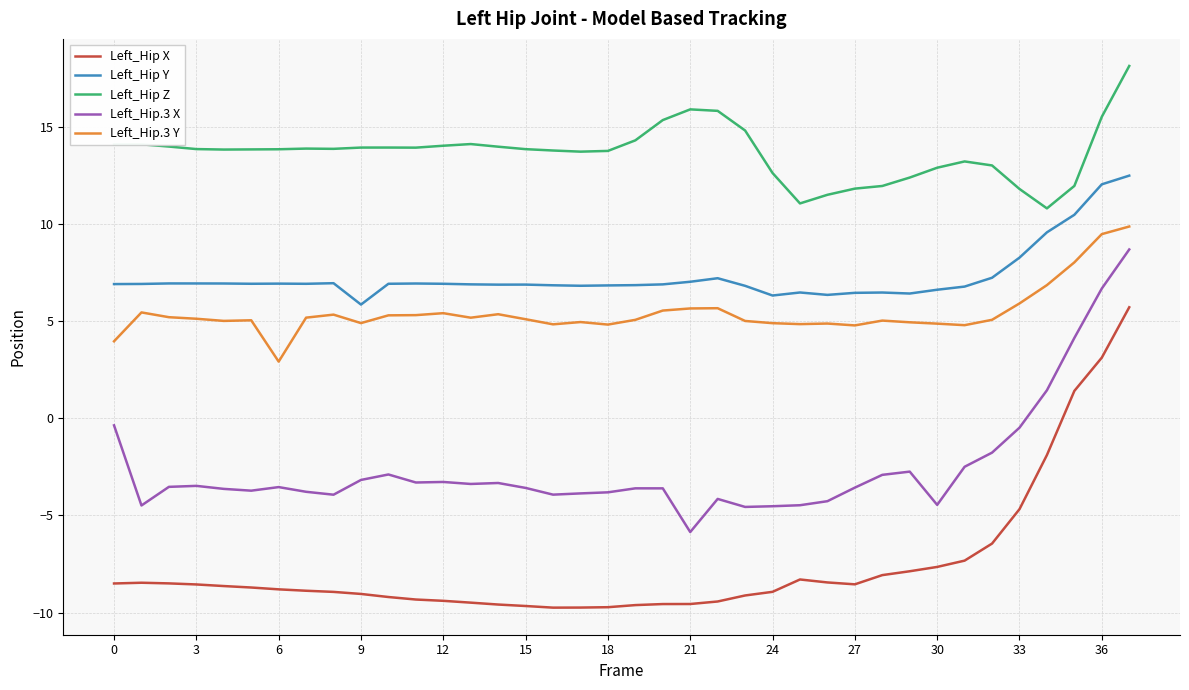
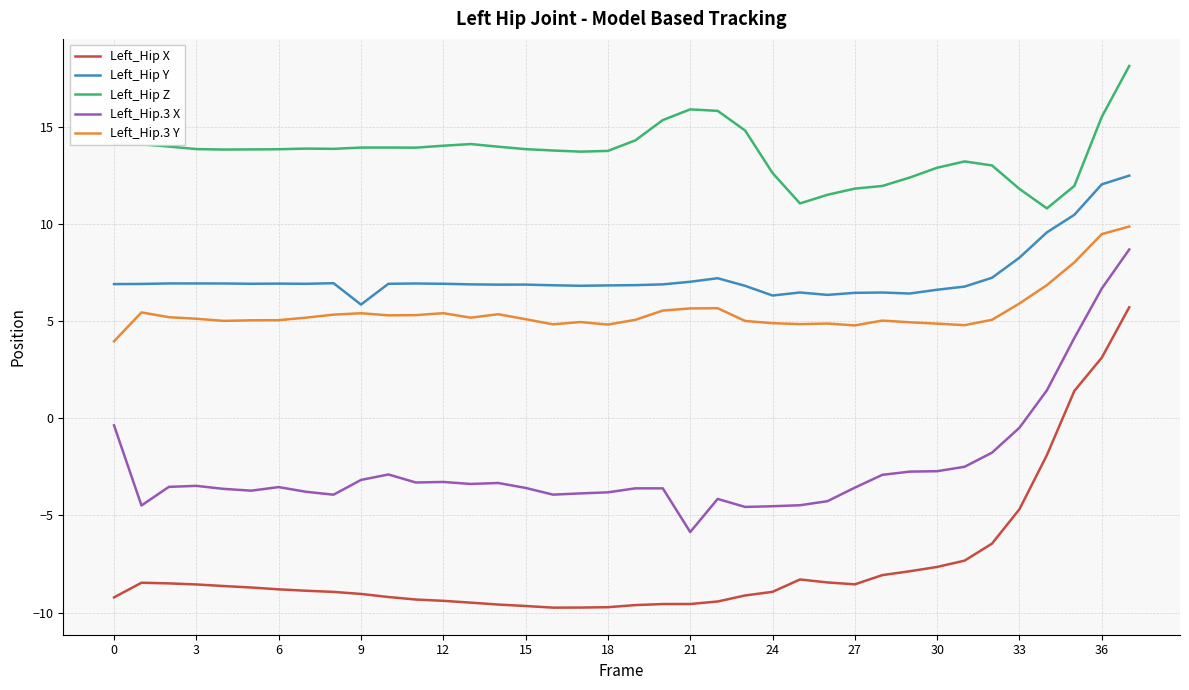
Left_Hip X, 0: -8.5 -> -9.2
Left_Hip.3 Y, 6: 2.9 -> 5.1
Left_Hip.3 Y, 9: 4.9 -> 5.4
Left_Hip.3 X, 30: -4.5 -> -2.7
